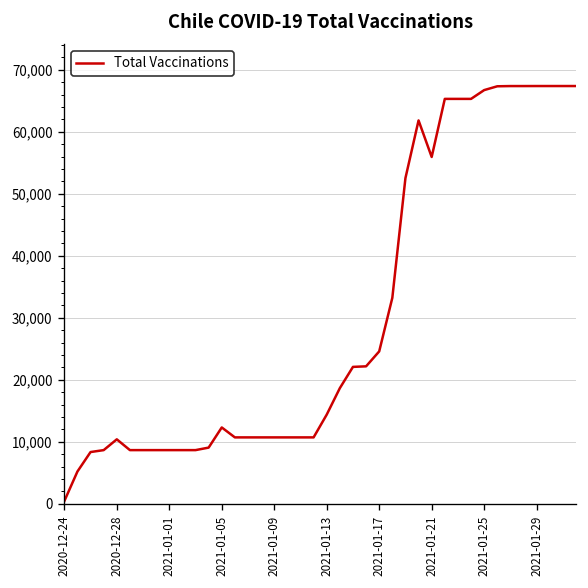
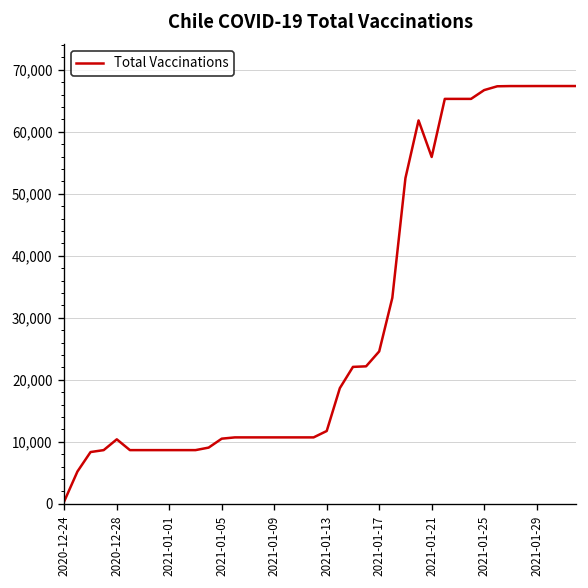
2021-01-05: 12,000 -> 10,000
2021-01-13: 14,000 -> 12,000
